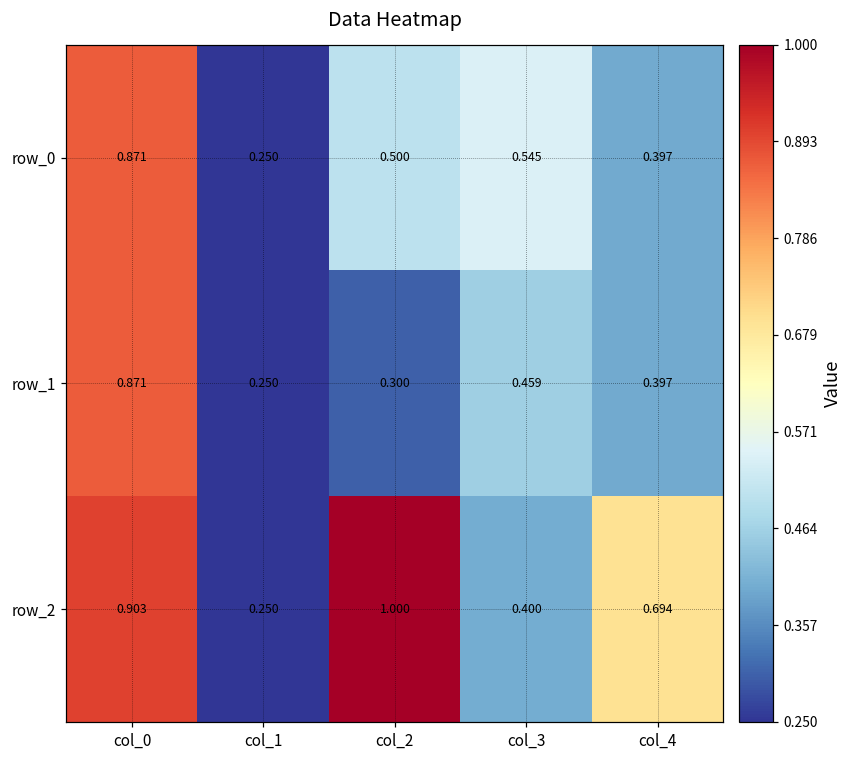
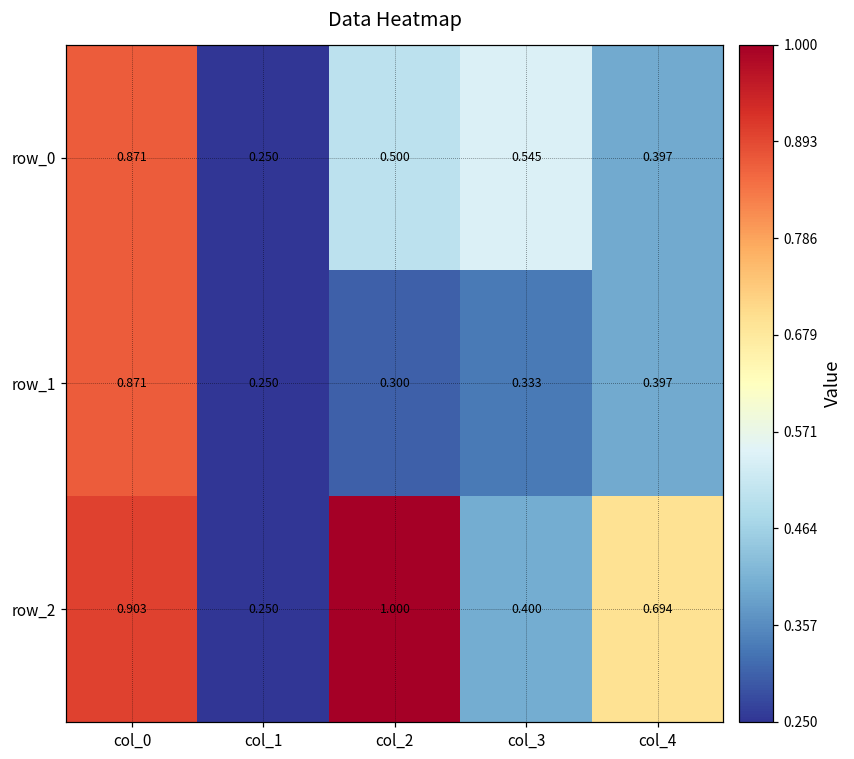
row_1, col_3: 0.459 -> 0.333
